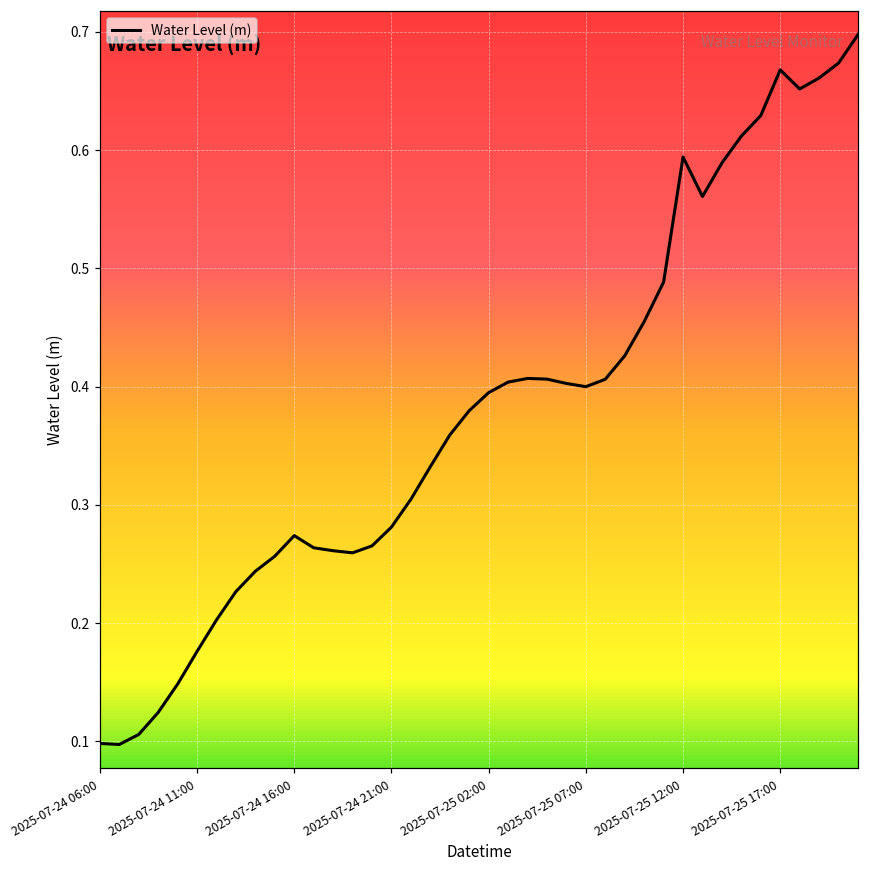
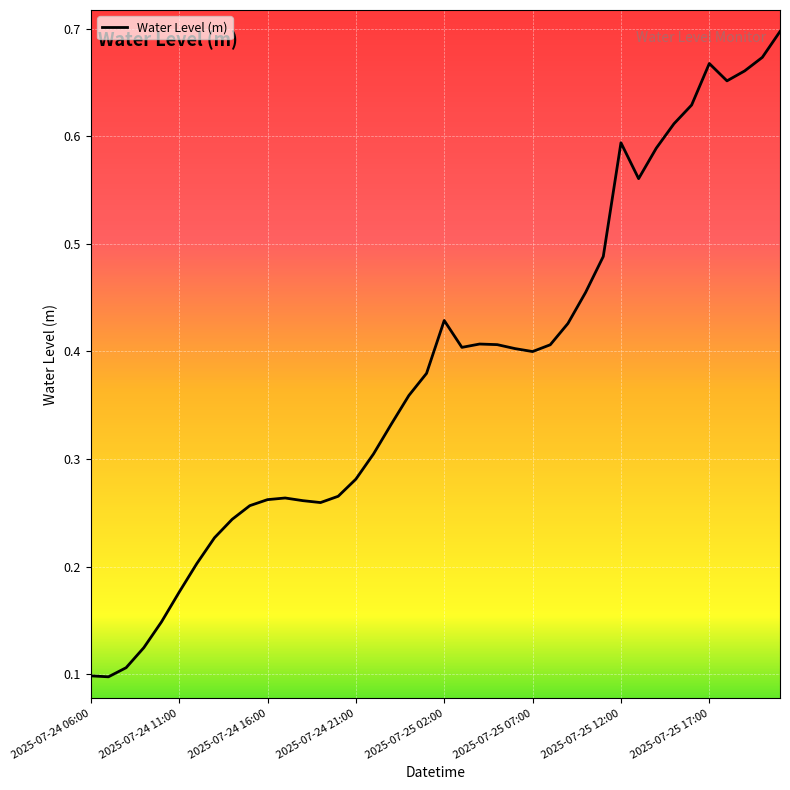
2025-07-24 16:00: 0.274 -> 0.262
2025-07-25 02:00: 0.395 -> 0.429
